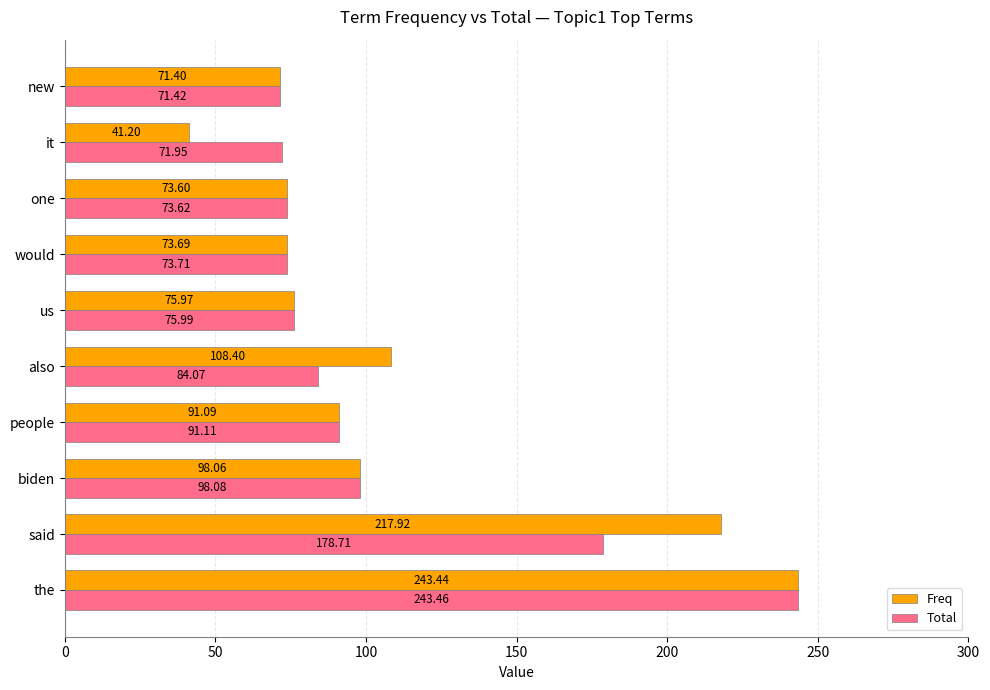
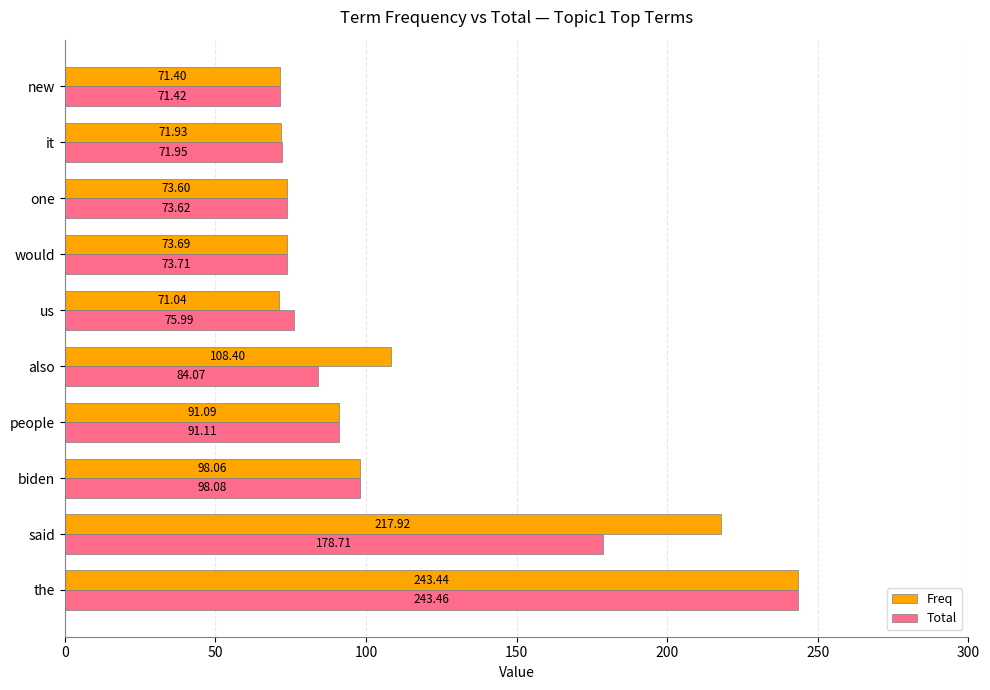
Freq, it: 41.20 -> 71.93
Freq, us: 75.97 -> 71.04
